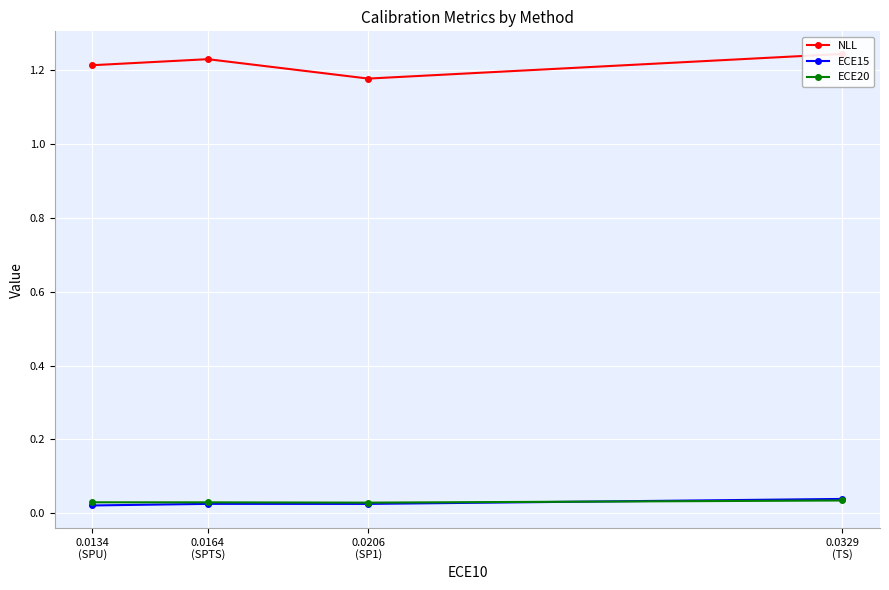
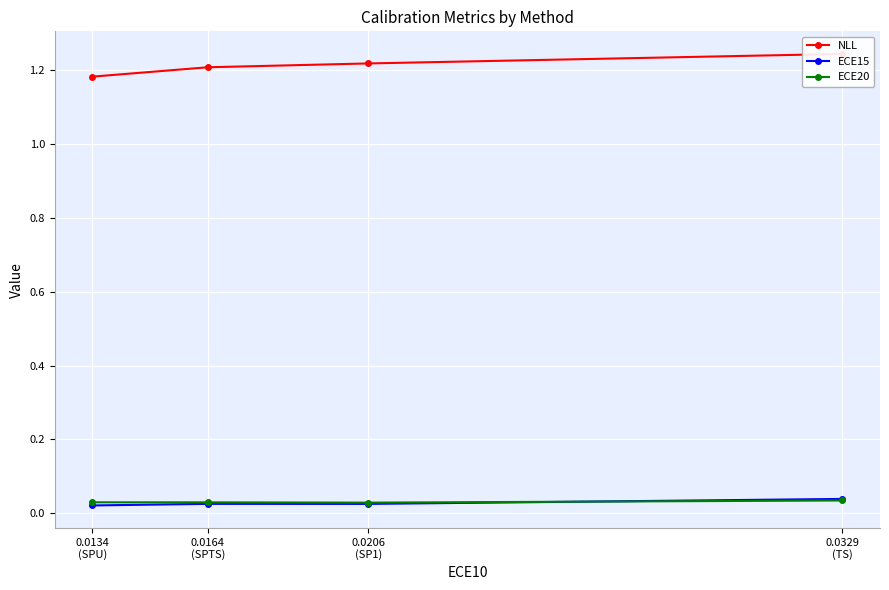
NLL, 0.0134 (SPU): 1.21 -> 1.18
NLL, 0.0164 (SPTS): 1.23 -> 1.21
NLL, 0.0206 (SP1): 1.18 -> 1.22
